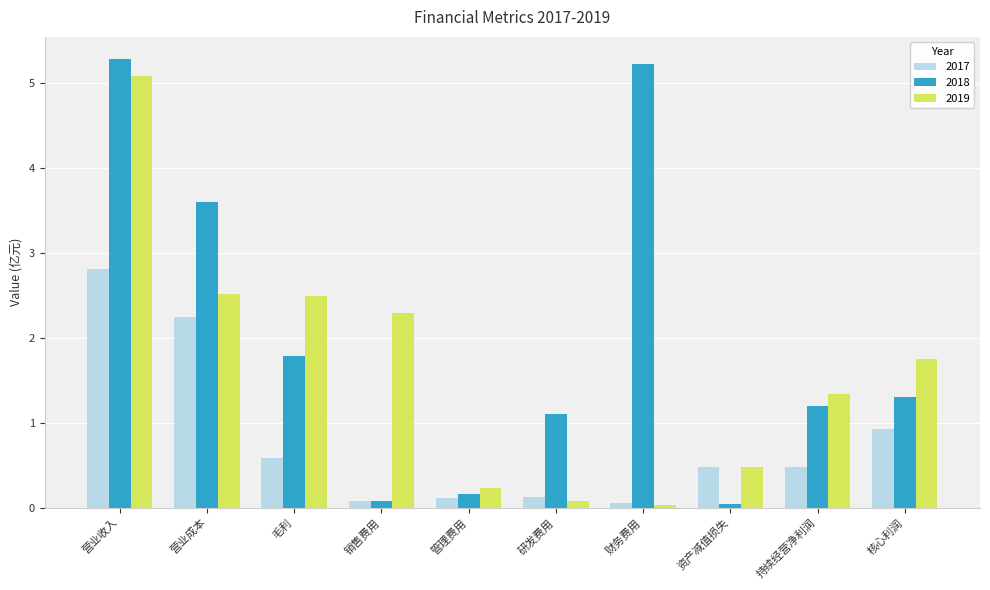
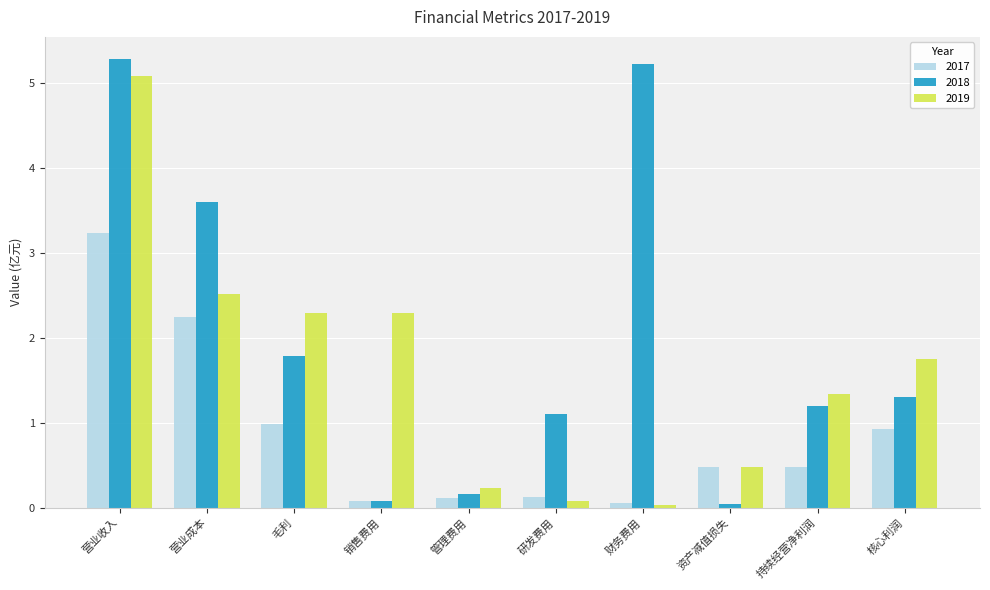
2017, 营业收入: 2.8 -> 3.2
2017, 毛利: 0.6 -> 1.0
2019, 毛利: 2.5 -> 2.3
